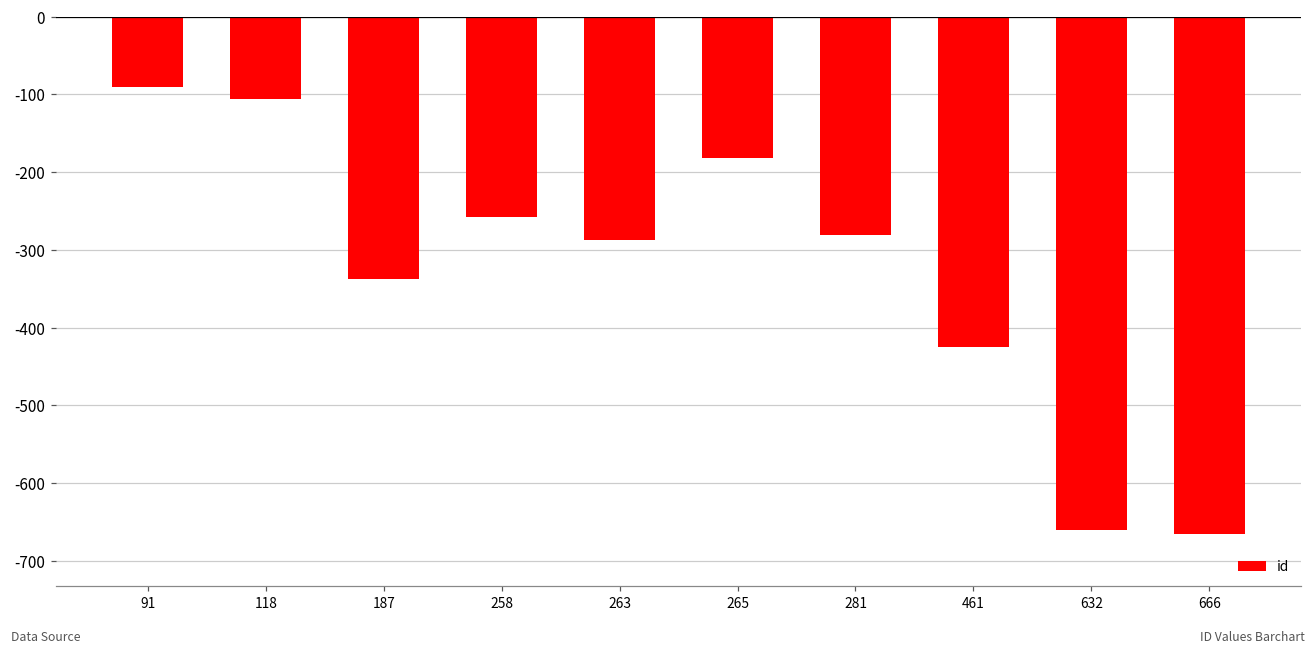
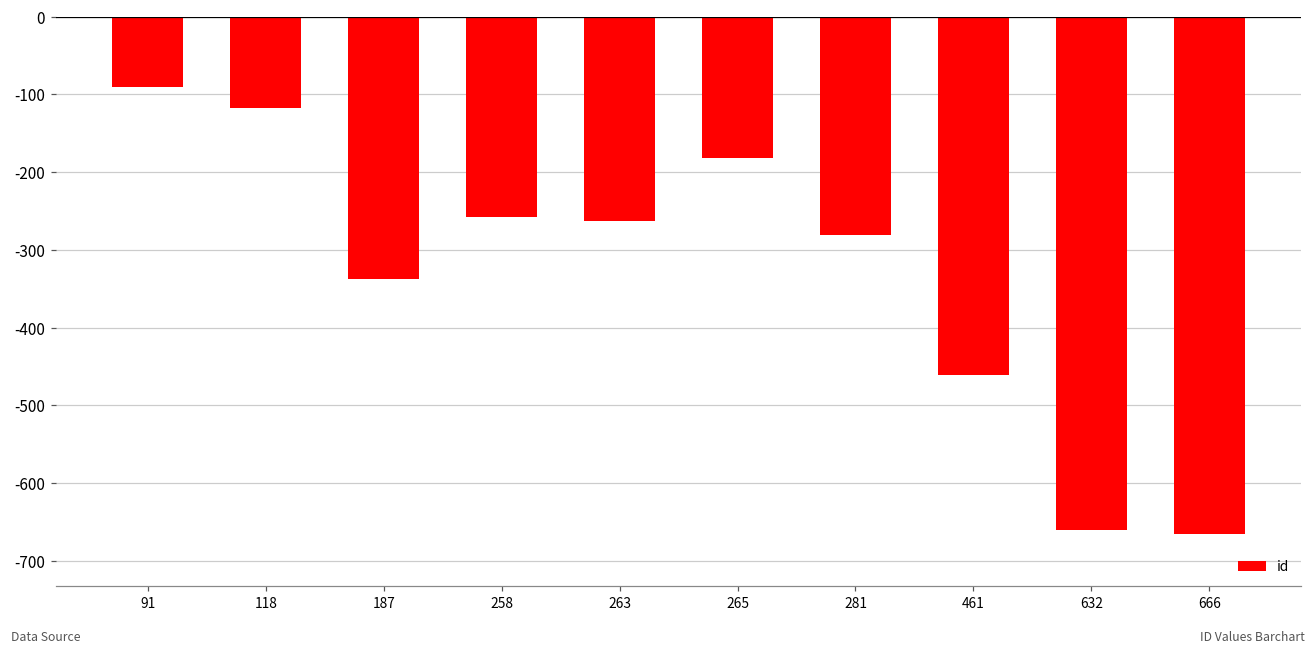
118: -110 -> -120
263: -290 -> -260
461: -430 -> -460
